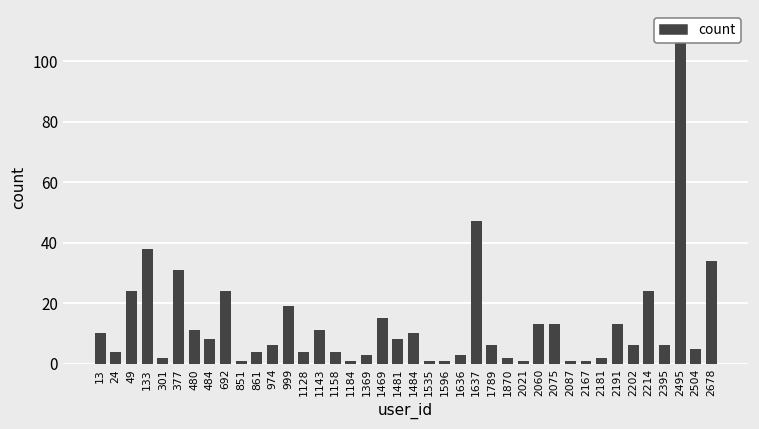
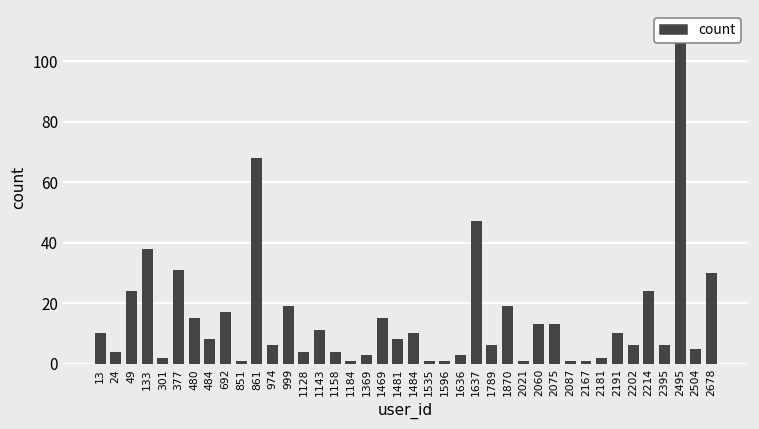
480: 11 -> 15
692: 24 -> 17
861: 4 -> 68
1870: 2 -> 19
2191: 13 -> 10
2678: 34 -> 30
